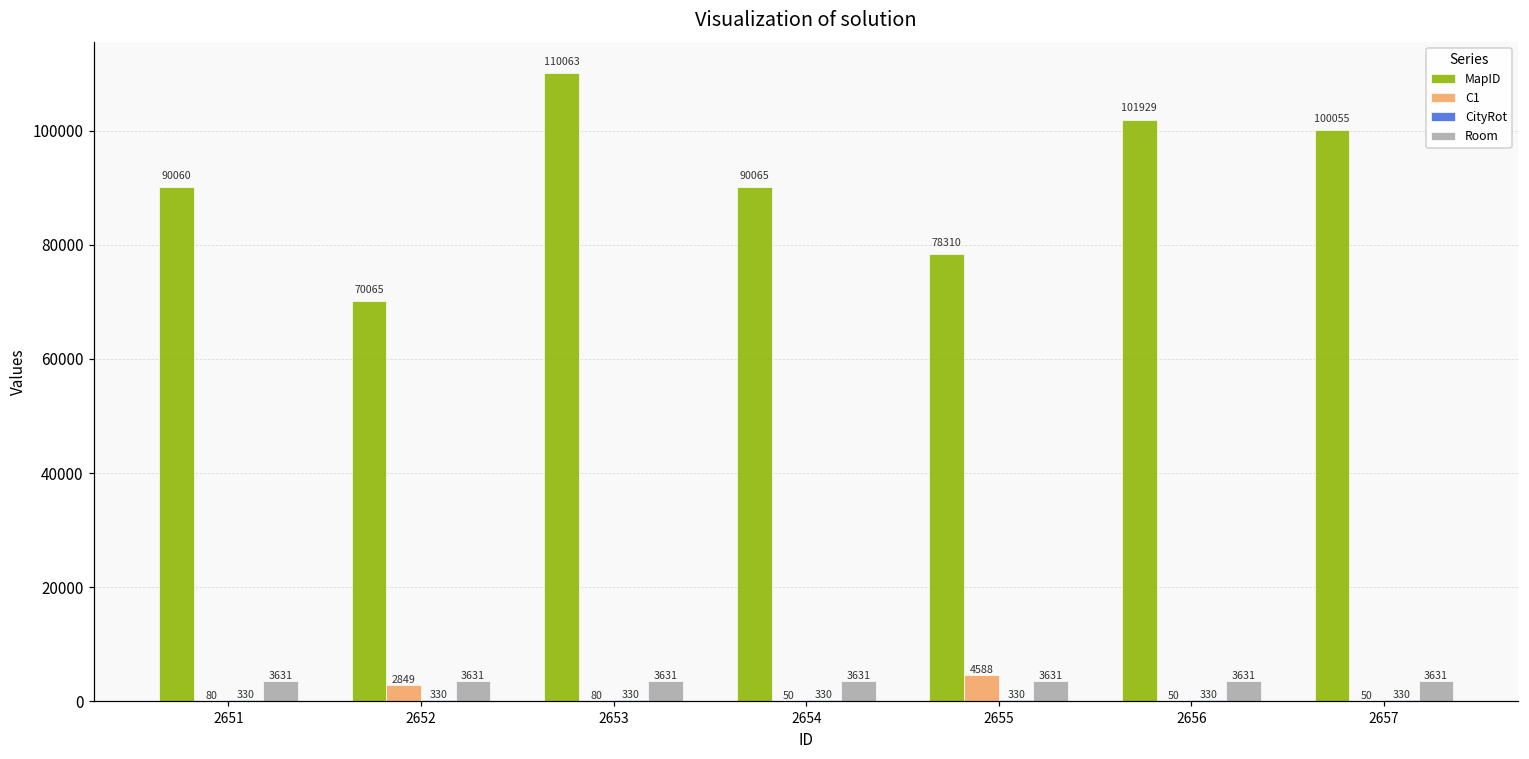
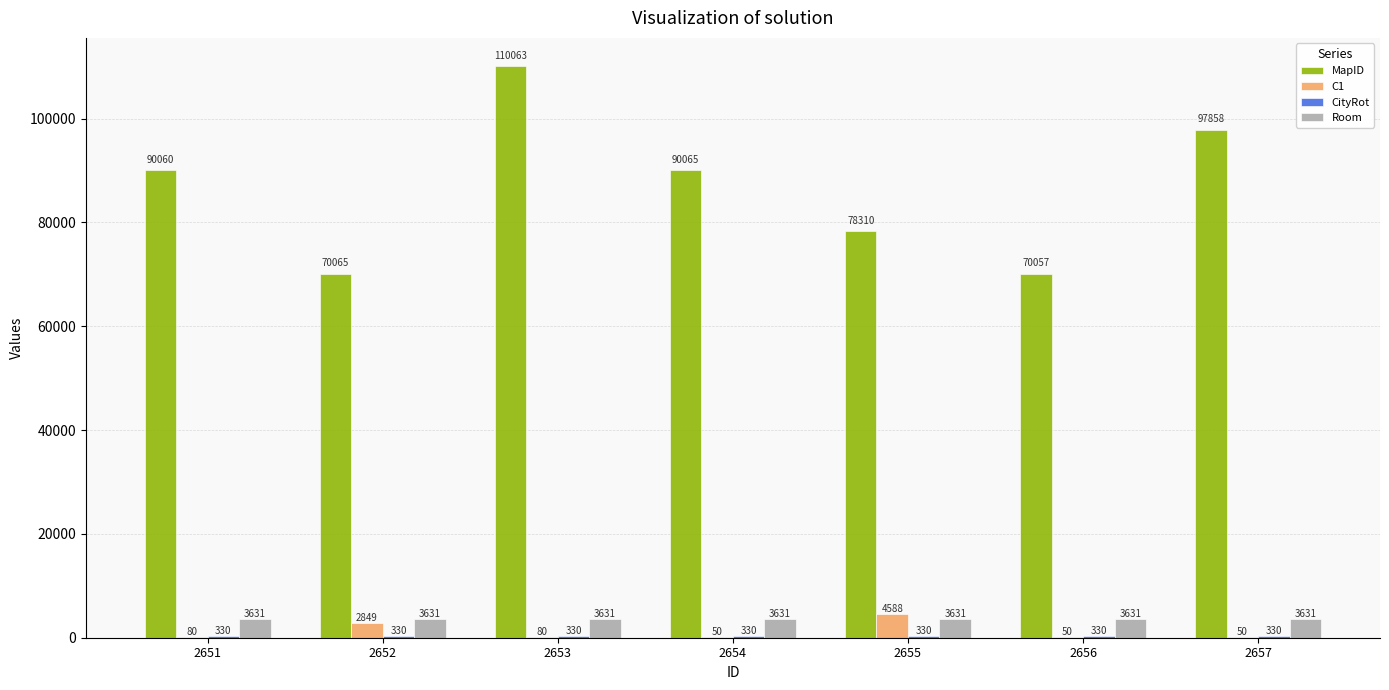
MapID, 2656: 101929 -> 70057
MapID, 2657: 100055 -> 97858
